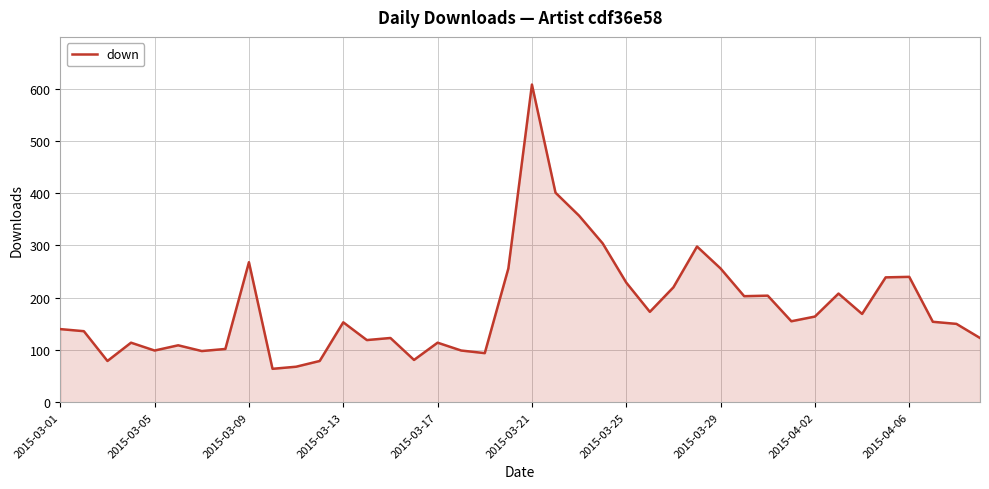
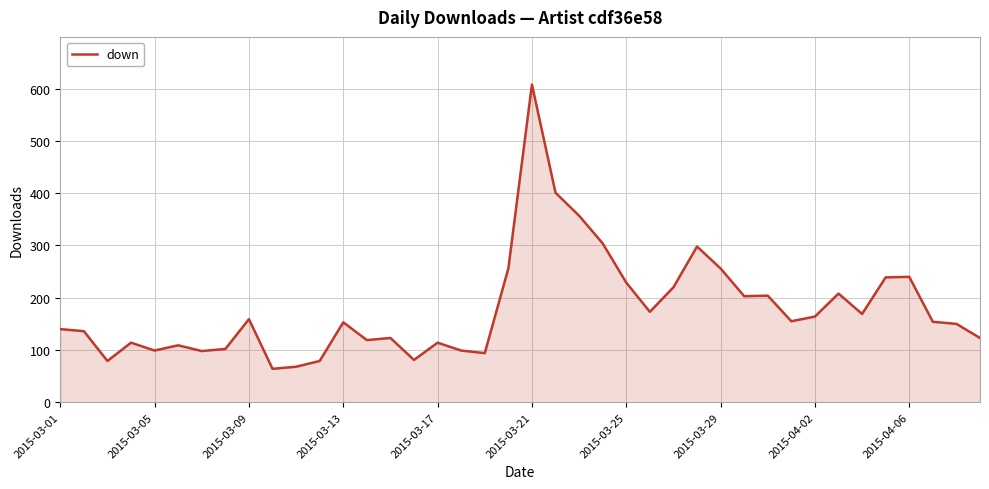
2015-03-09: 270 -> 160
